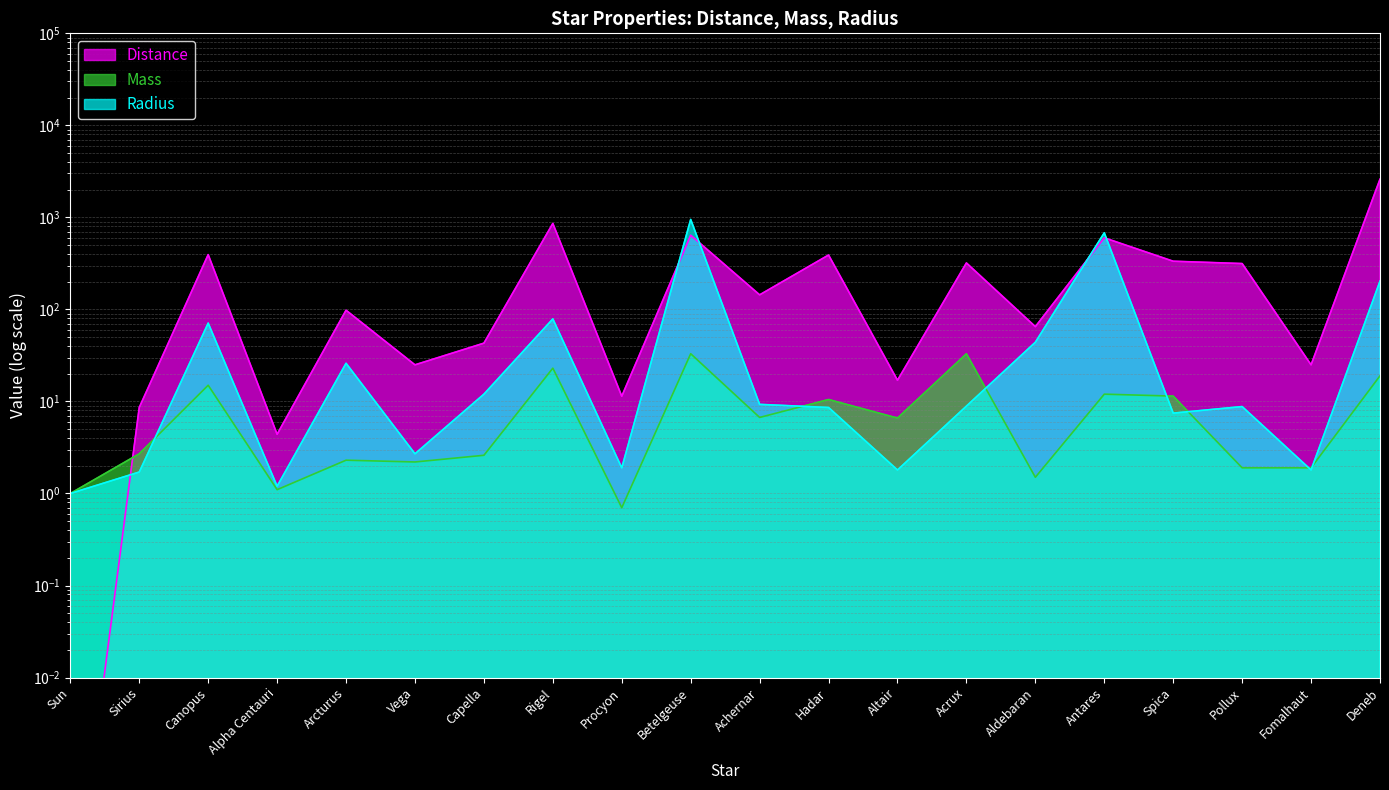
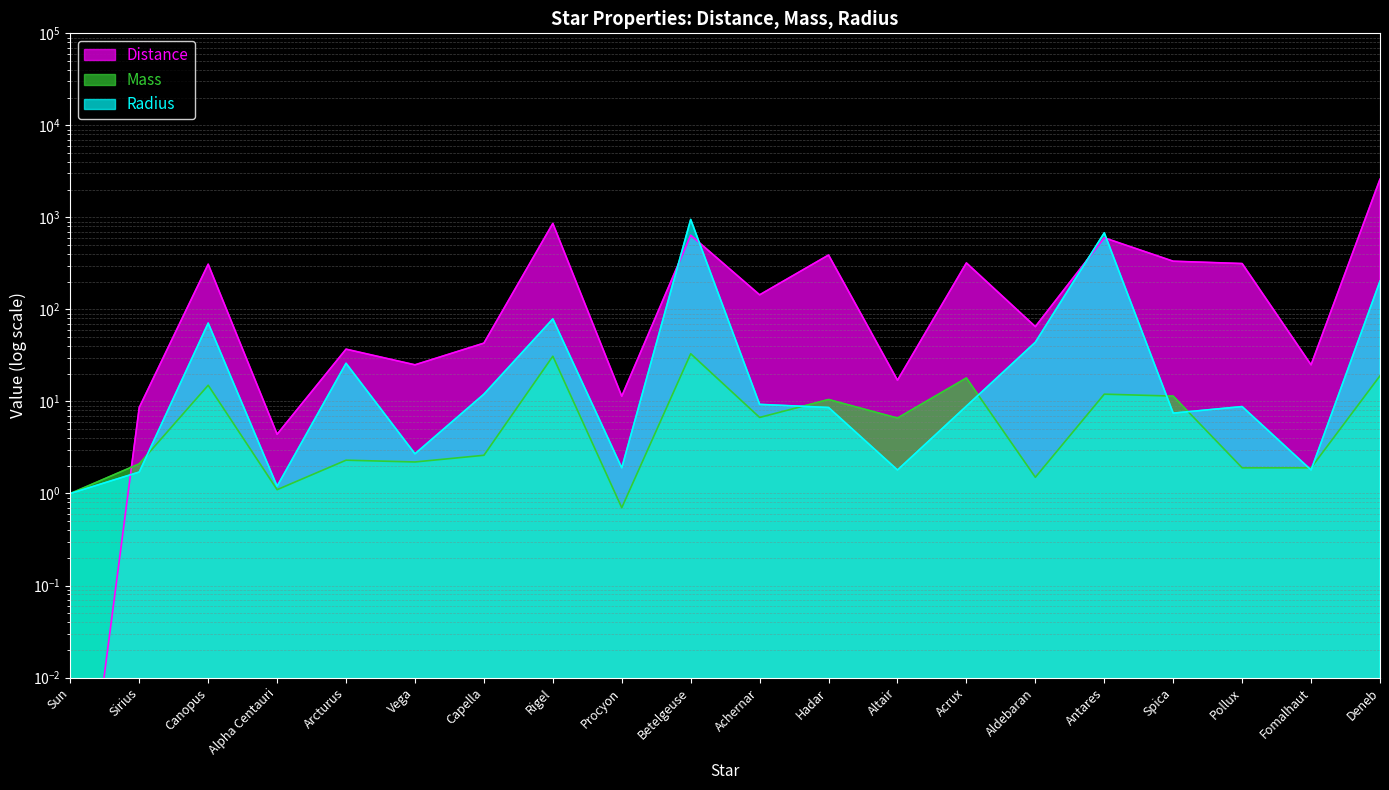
Mass, Sirius: 2.7 -> 2.1
Distance, Canopus: 390 -> 310
Distance, Arcturus: 100 -> 37
Mass, Rigel: 23 -> 31
Mass, Acrux: 33 -> 18
